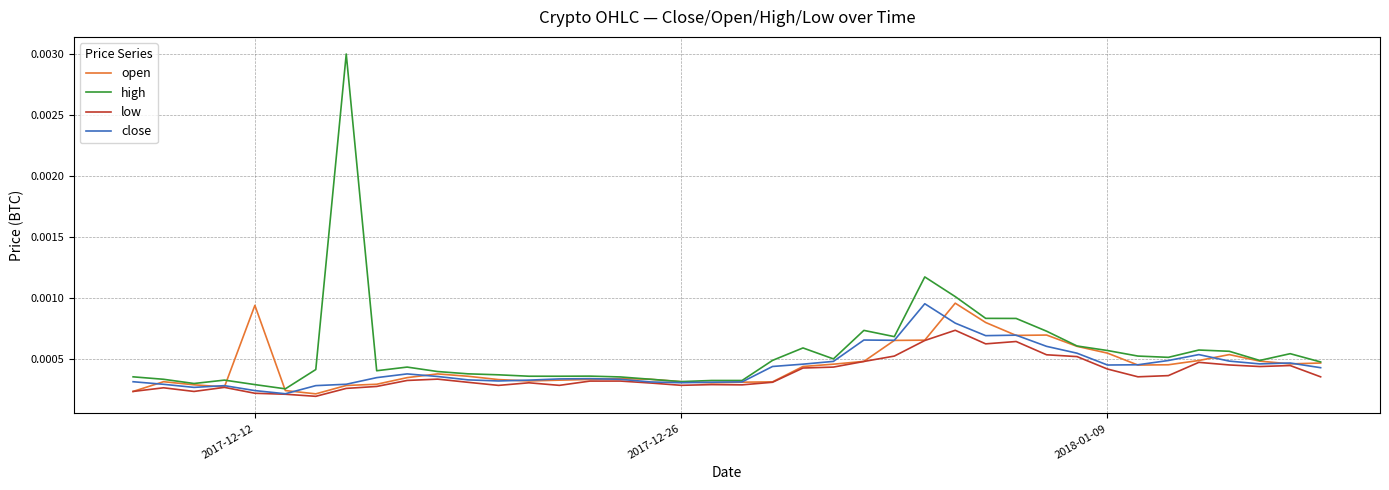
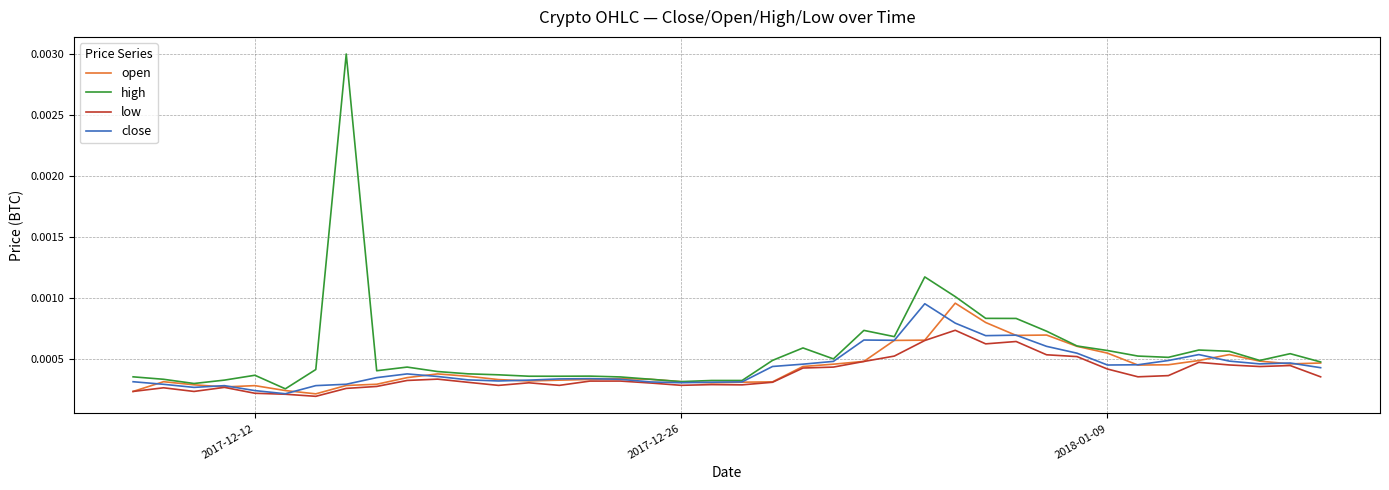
open, 2017-12-12: 0.00094 -> 0.00028
high, 2017-12-12: 0.00029 -> 0.00036
